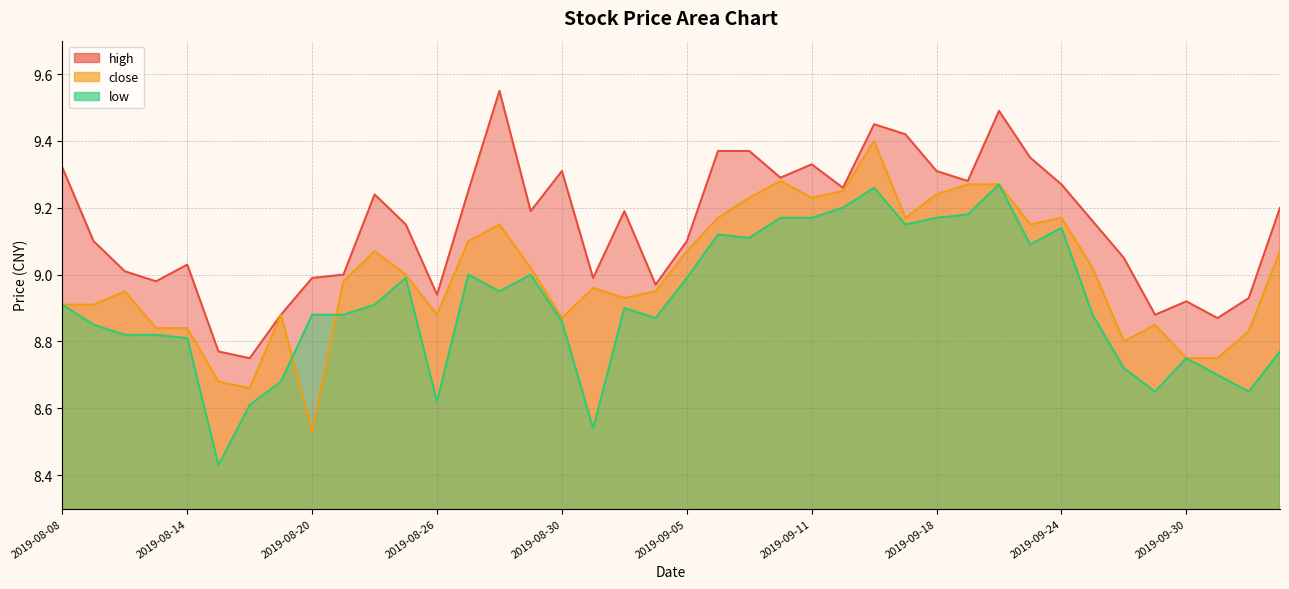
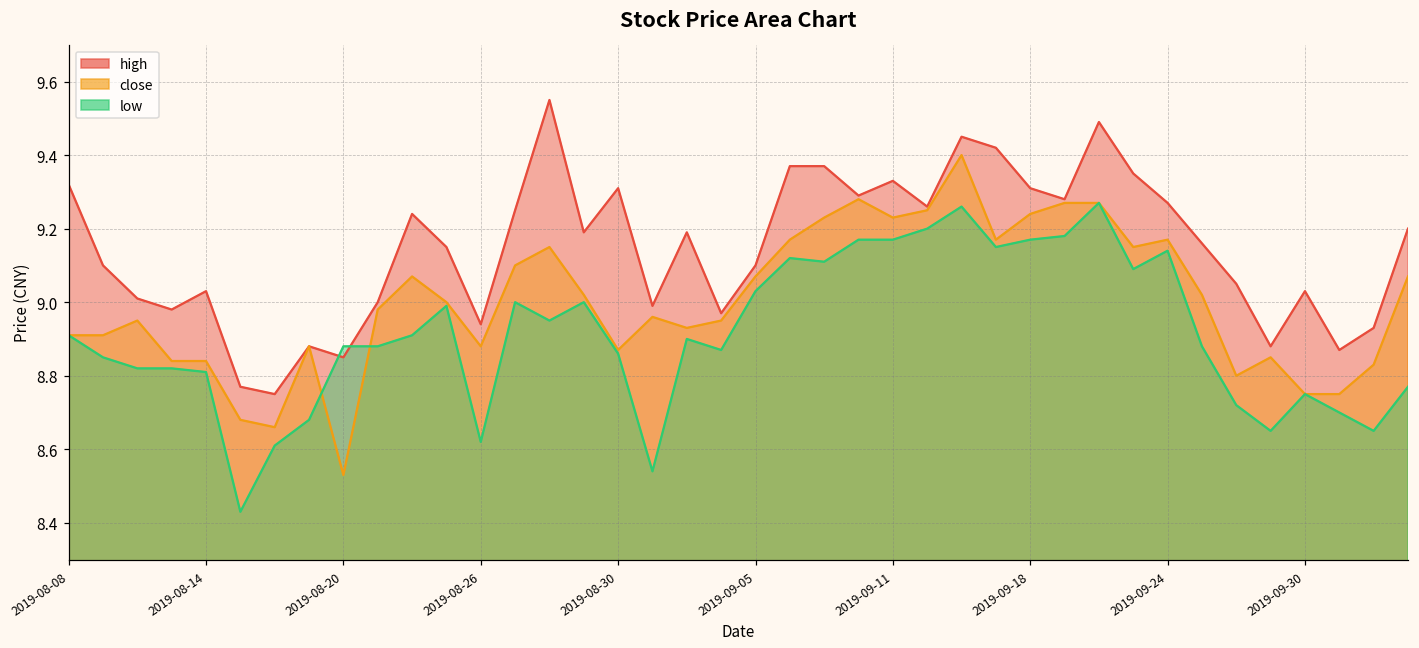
high, 2019-08-20: 8.99 -> 8.85
low, 2019-09-05: 8.99 -> 9.03
high, 2019-09-30: 8.92 -> 9.03
